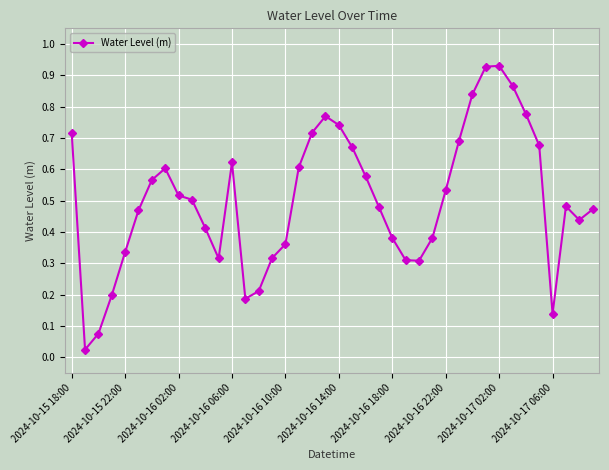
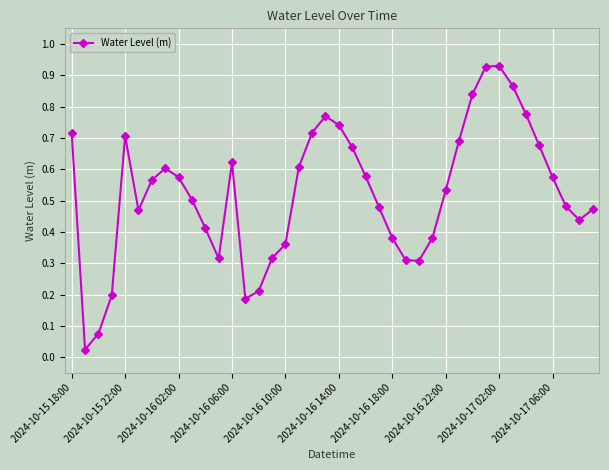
2024-10-15 22:00: 0.34 -> 0.71
2024-10-16 02:00: 0.52 -> 0.57
2024-10-17 06:00: 0.14 -> 0.57
